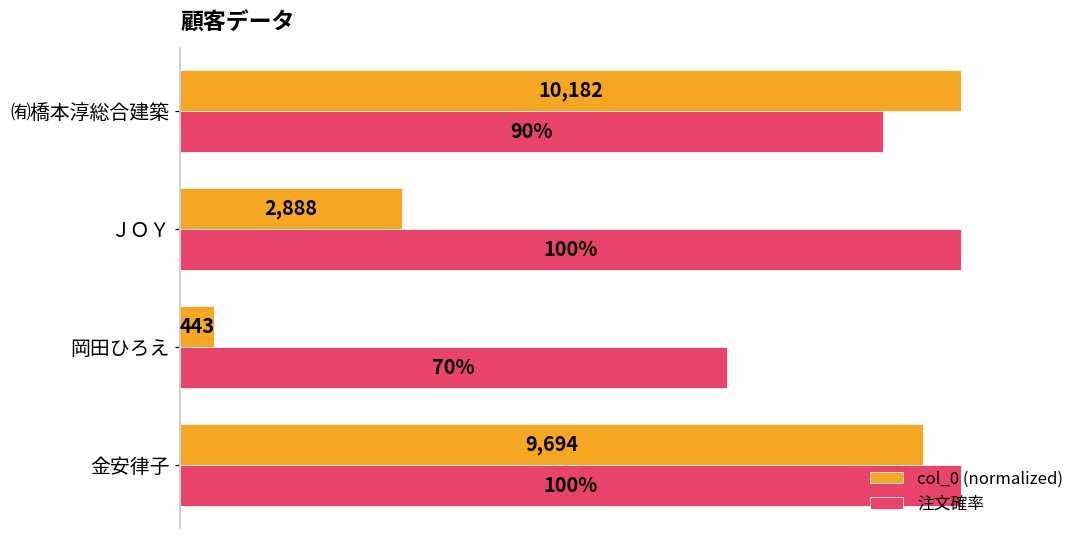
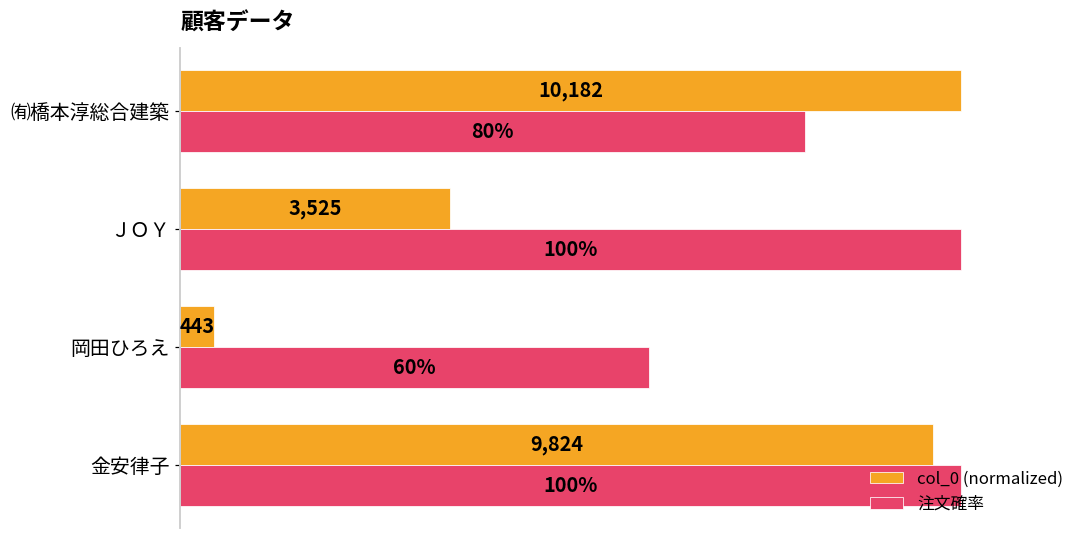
注文確率, ㈲橋本淳総合建築: 90% -> 80%
col_0 (normalized), ＪＯＹ: 2,888 -> 3,525
注文確率, 岡田ひろえ: 70% -> 60%
col_0 (normalized), 金安律子: 9,694 -> 9,824
